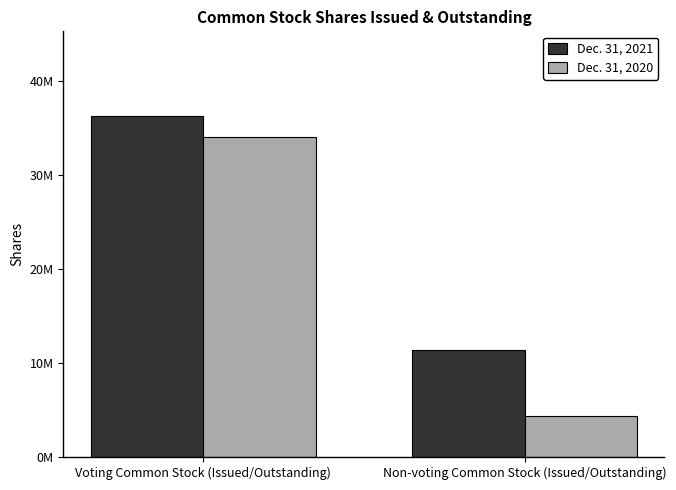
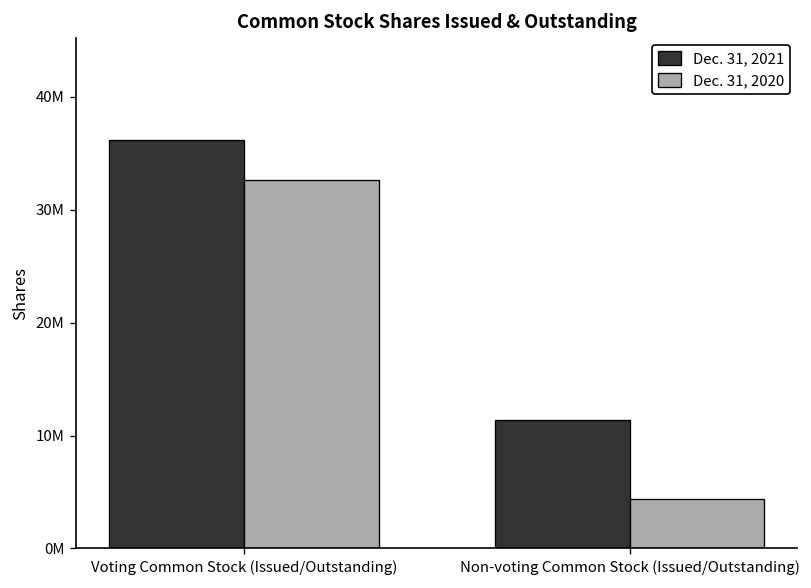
Dec. 31, 2020, Voting Common Stock (Issued/Outstanding): 34000000 -> 33000000
